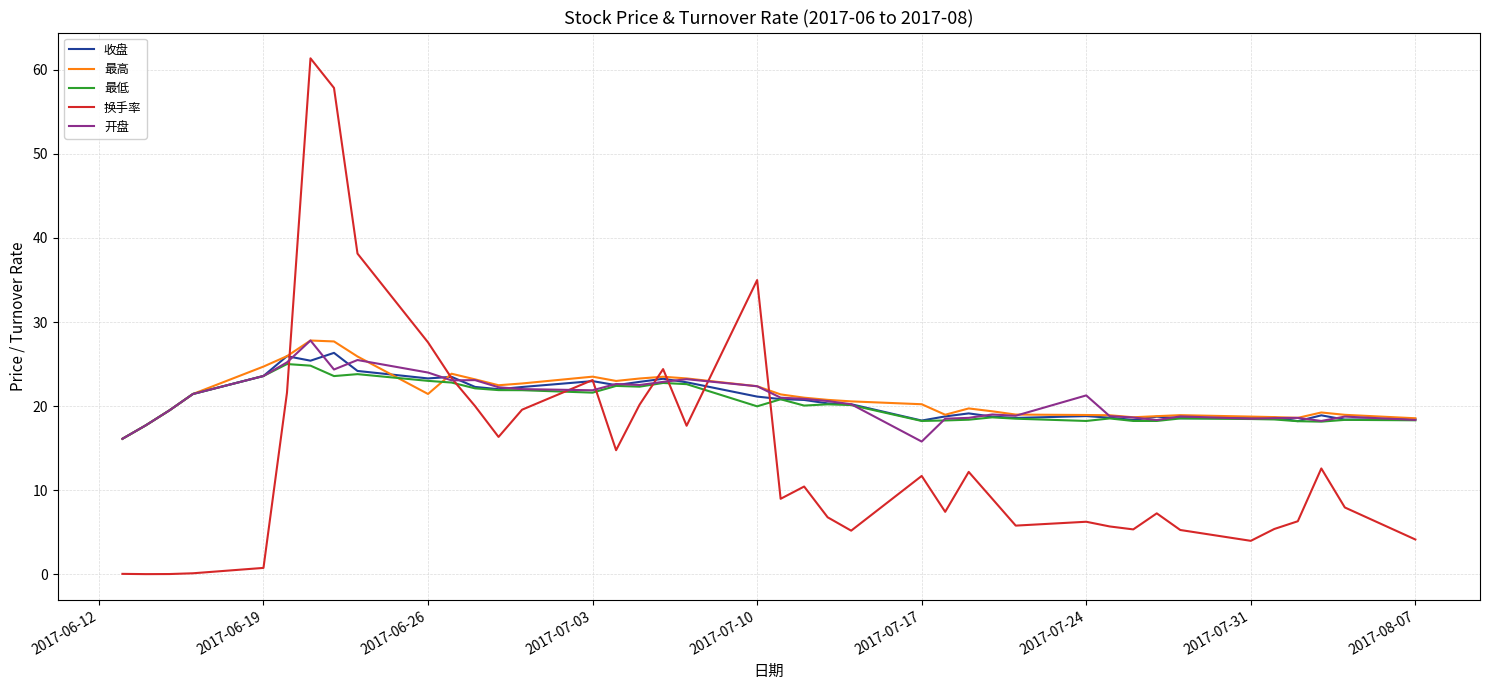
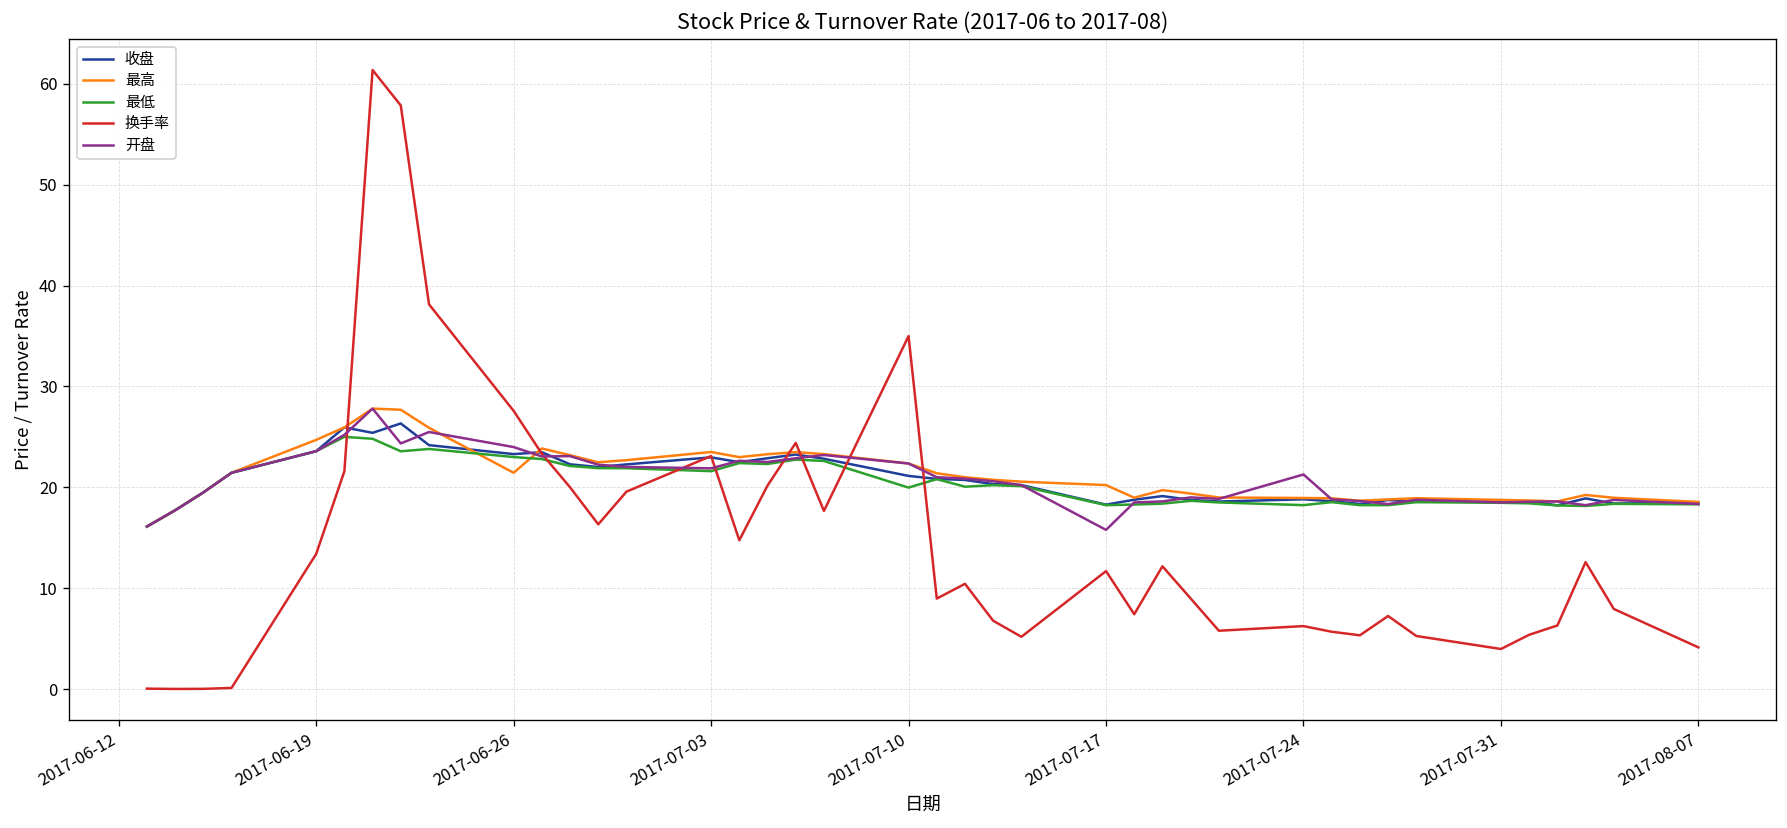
换手率, 2017-06-19: 1 -> 13
